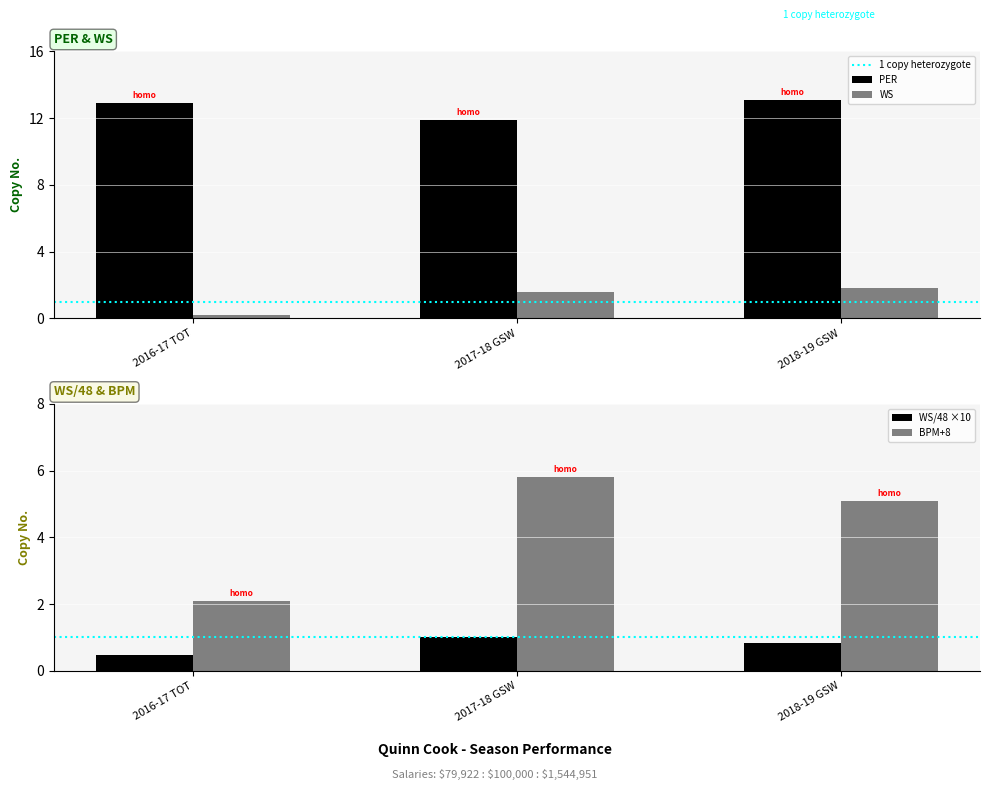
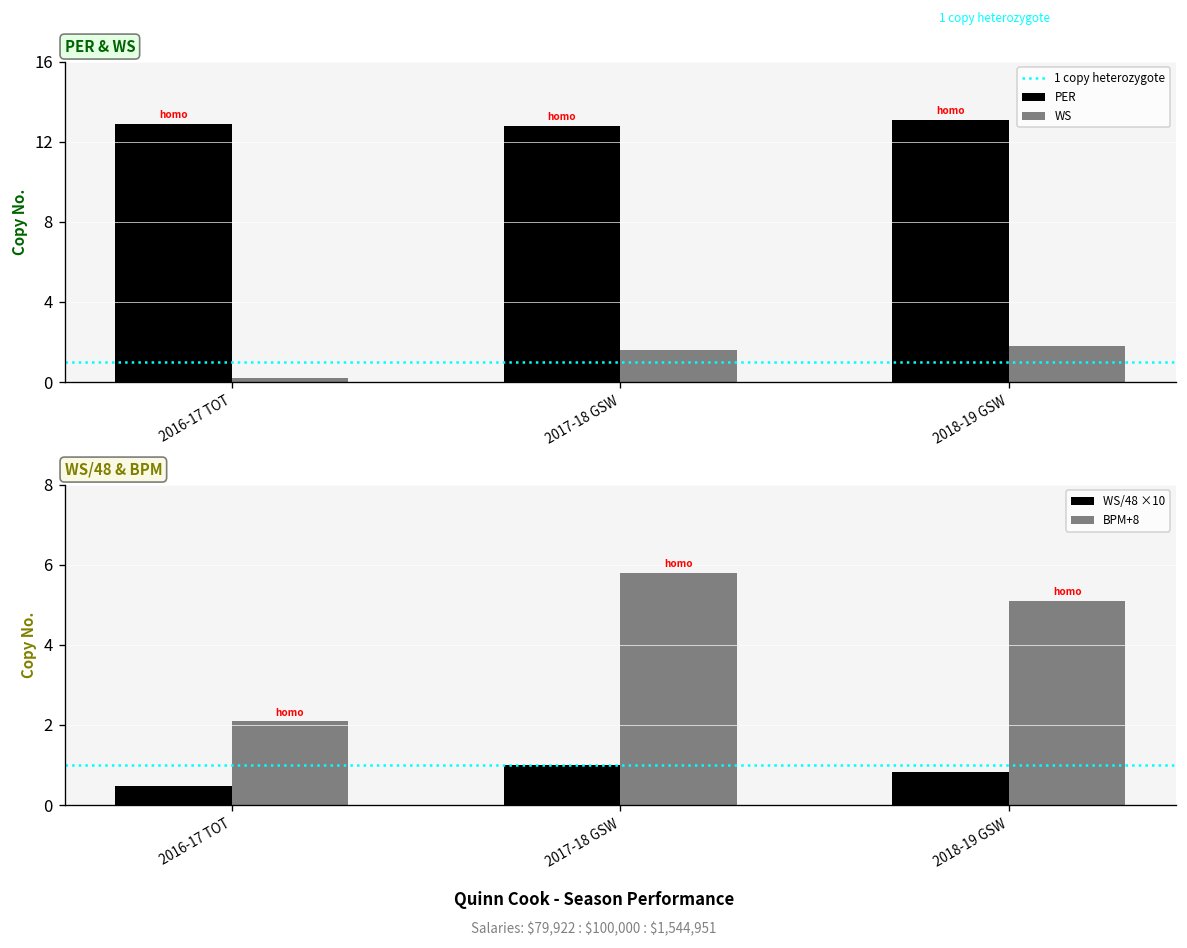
PER & WS, PER, 2017-18 GSW: 11.9 -> 12.8
